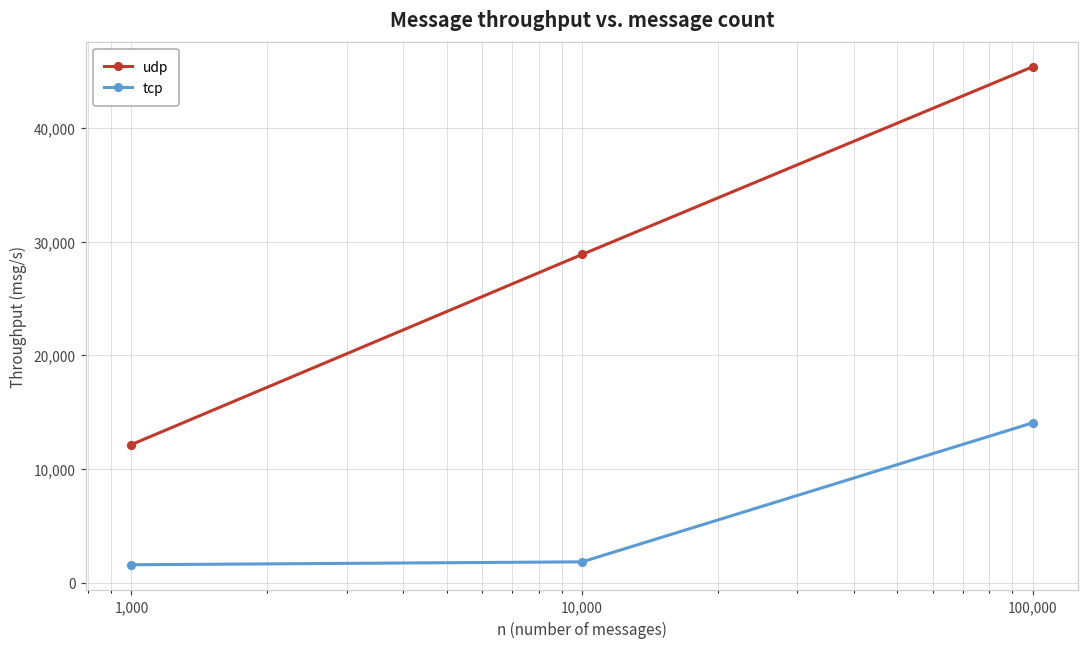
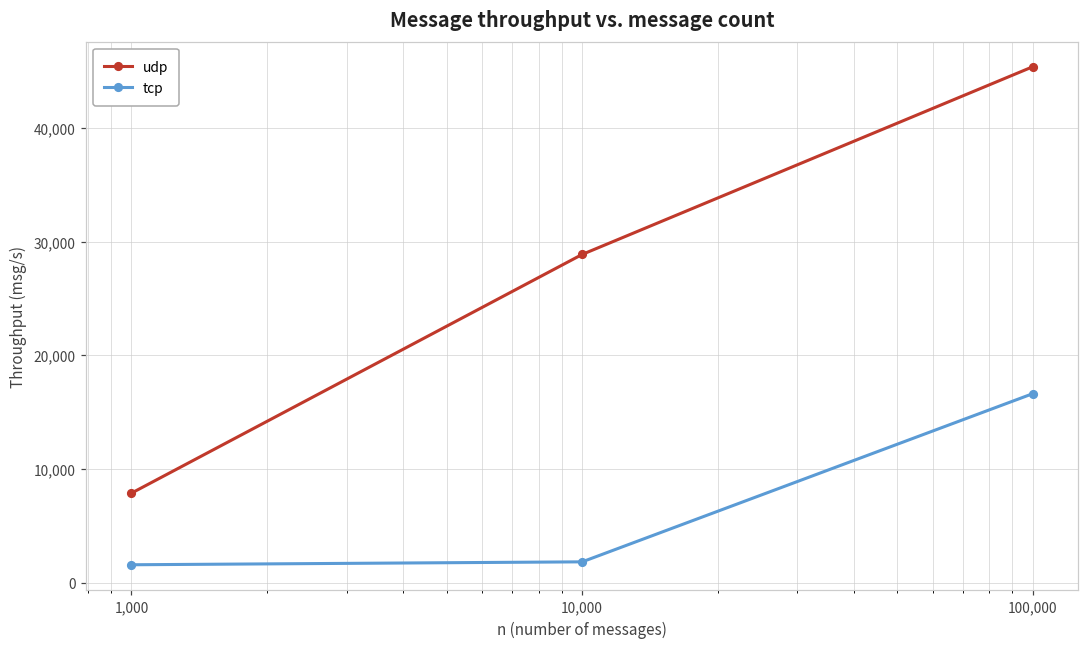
udp, 1,000: 12,100 -> 7,900
tcp, 100,000: 14,100 -> 16,600
